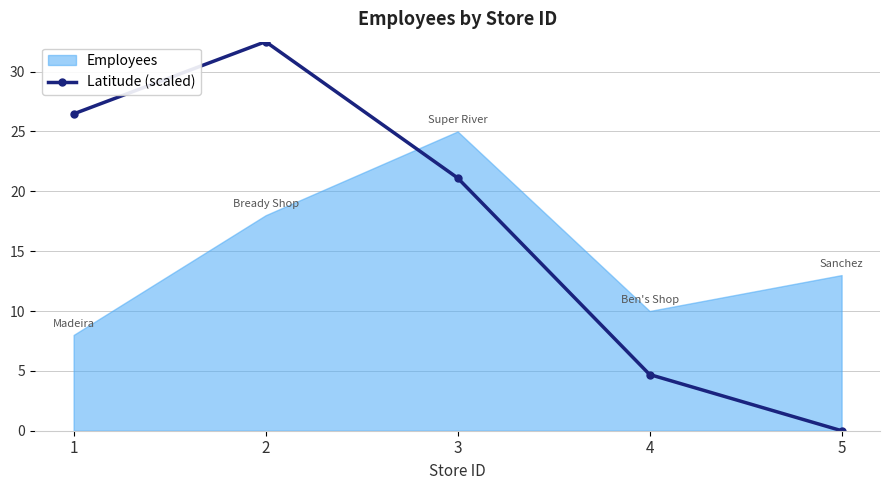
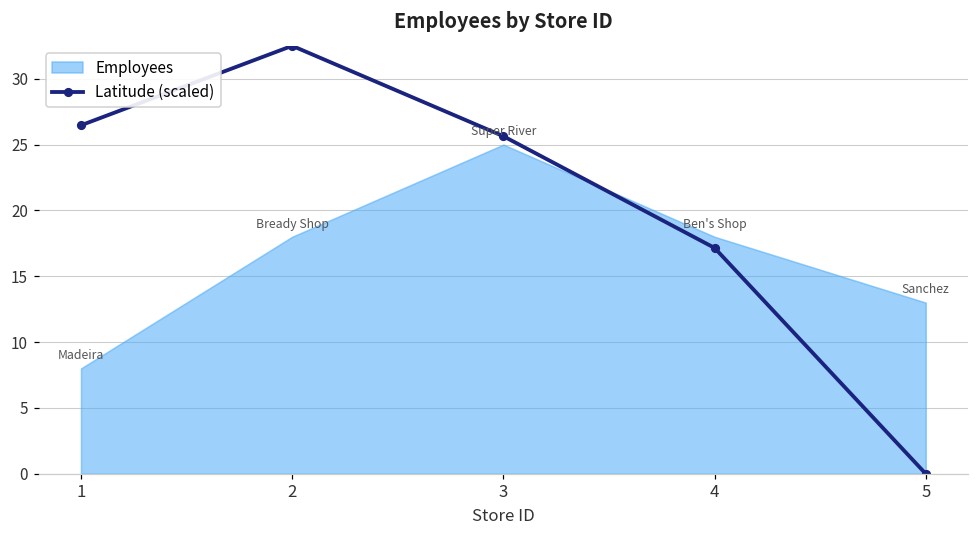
Latitude (scaled), 3: 21.1 -> 25.6
Latitude (scaled), 4: 4.7 -> 17.2
Employees, 4: 10 -> 18
